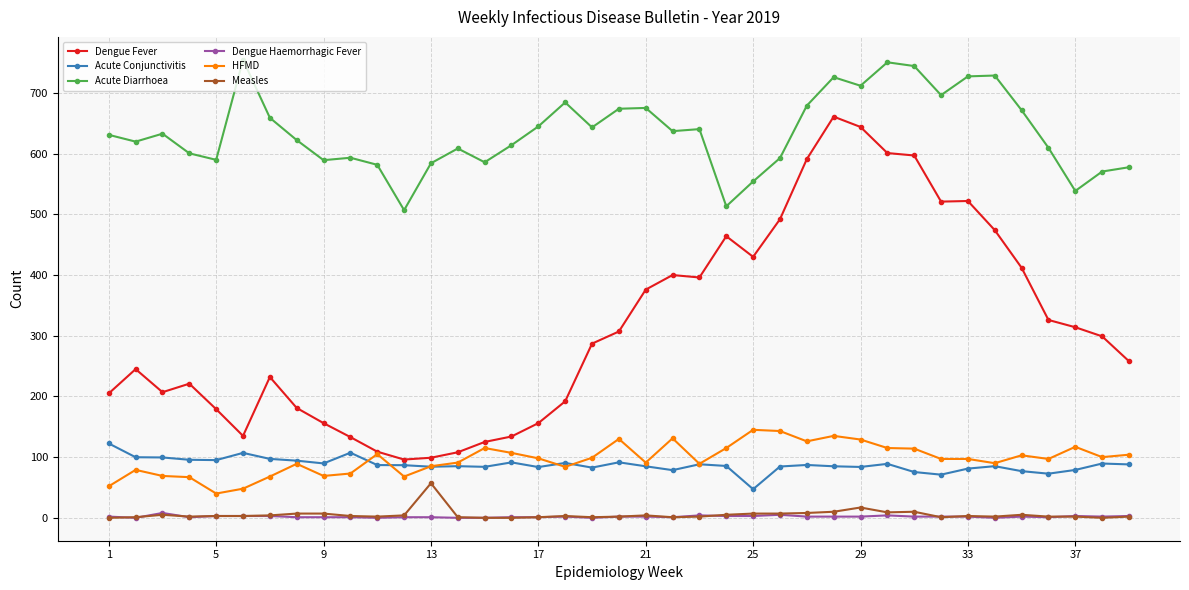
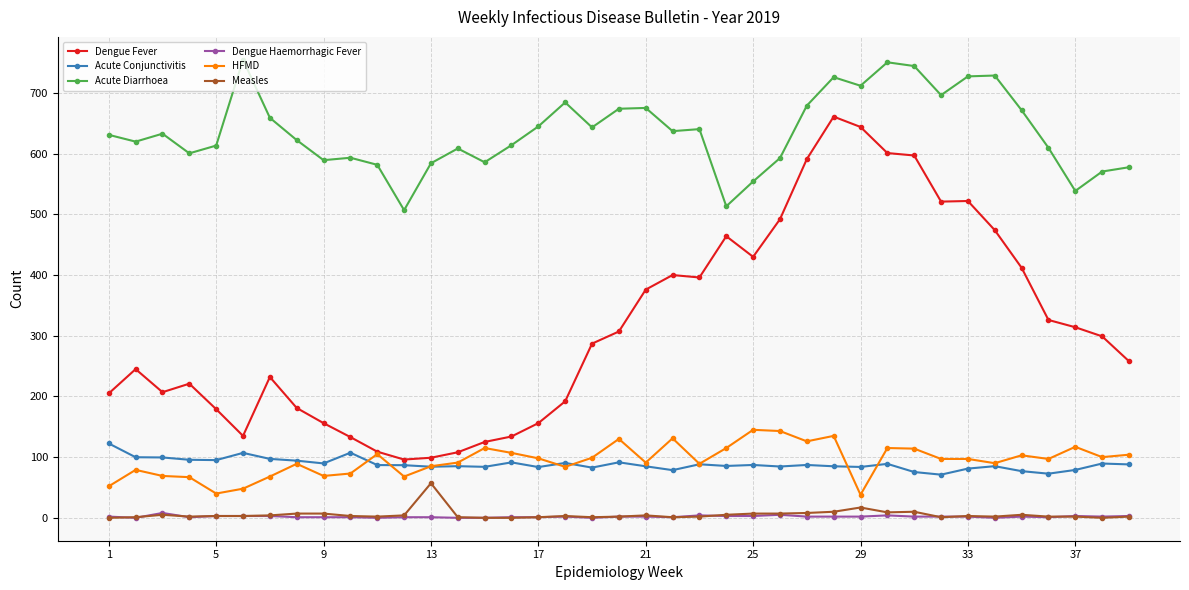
Acute Diarrhoea, 5: 590 -> 610
Acute Conjunctivitis, 25: 50 -> 90
HFMD, 29: 130 -> 40
